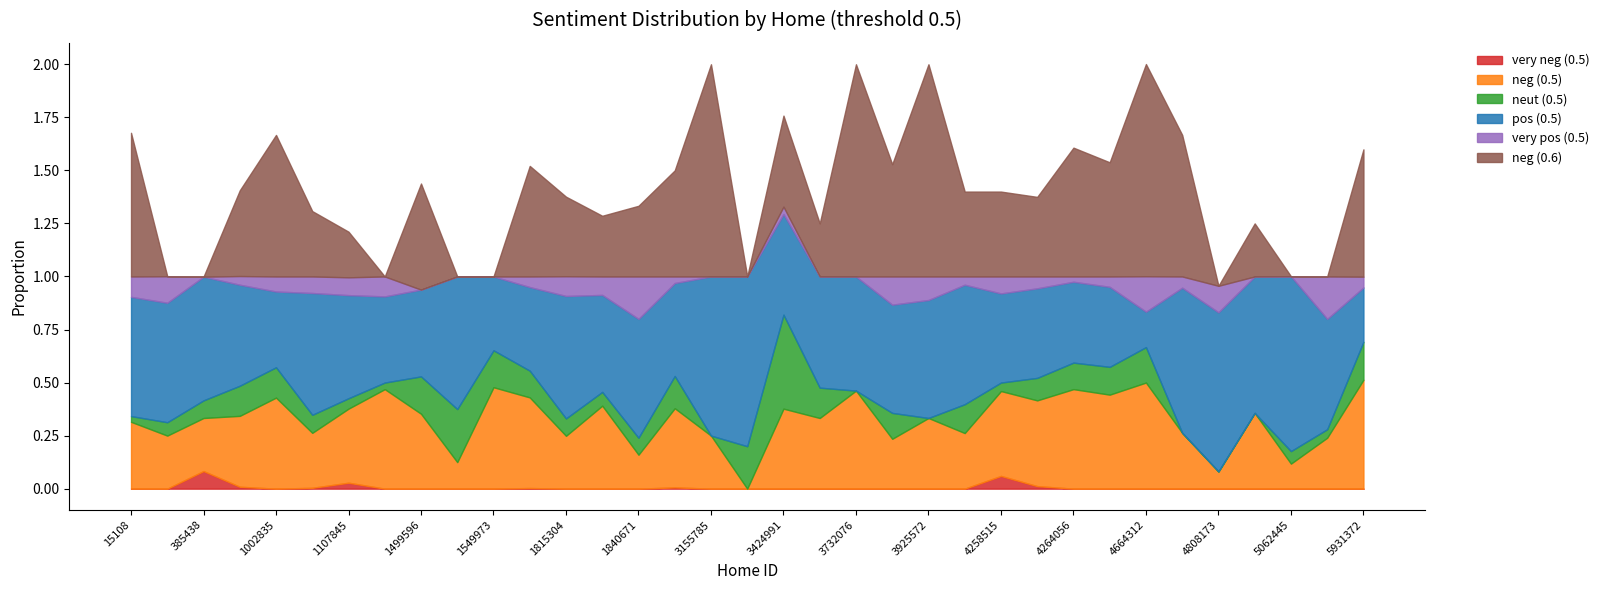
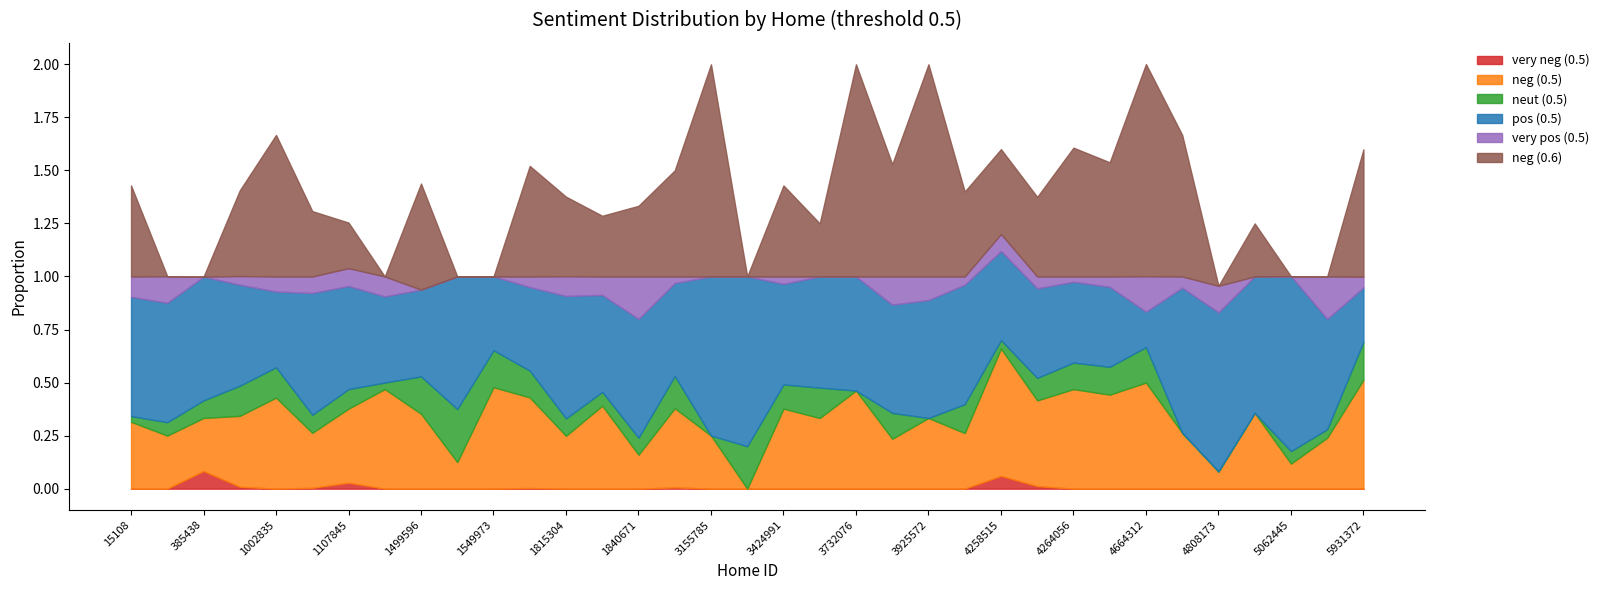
neg (0.6), 15108: 0.68 -> 0.43
neut (0.5), 1107845: 0.05 -> 0.09
neut (0.5), 3424991: 0.44 -> 0.11
neg (0.5), 4258515: 0.4 -> 0.6
